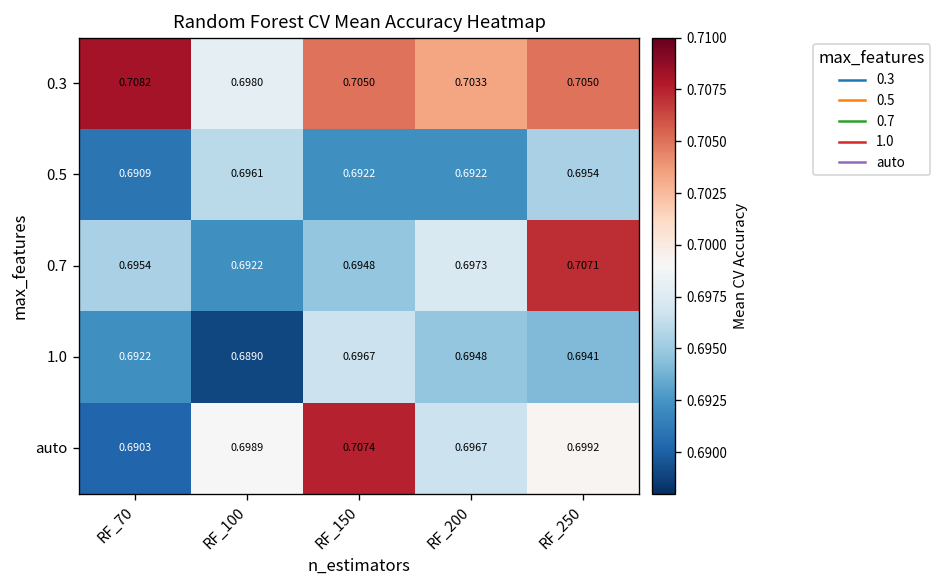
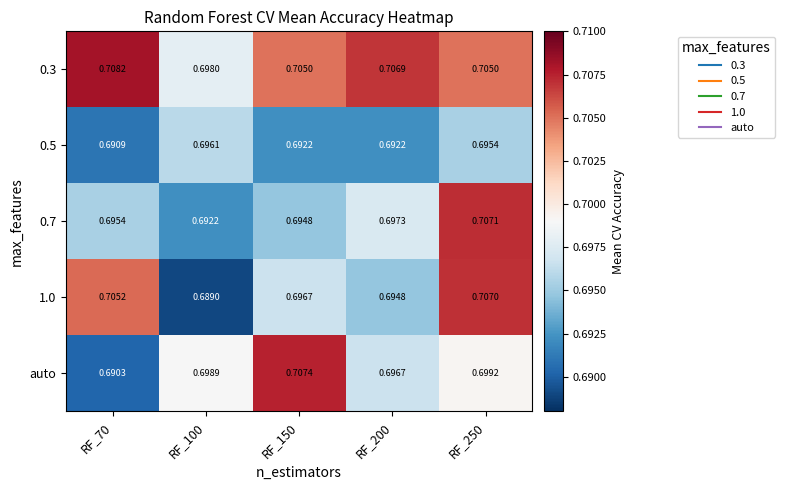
0.3, RF_200: 0.7033 -> 0.7069
1.0, RF_70: 0.6922 -> 0.7052
1.0, RF_250: 0.6941 -> 0.7070
